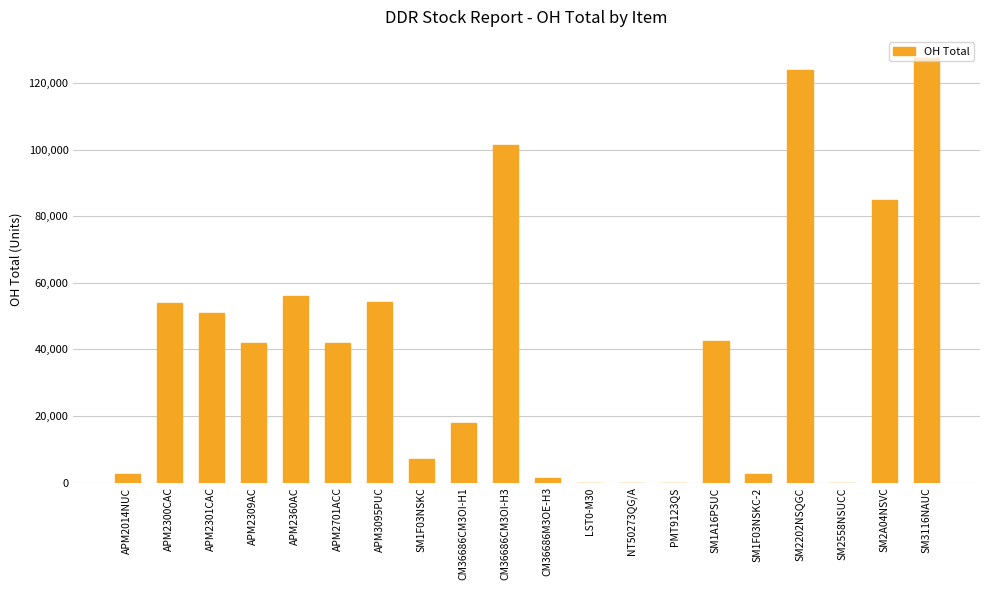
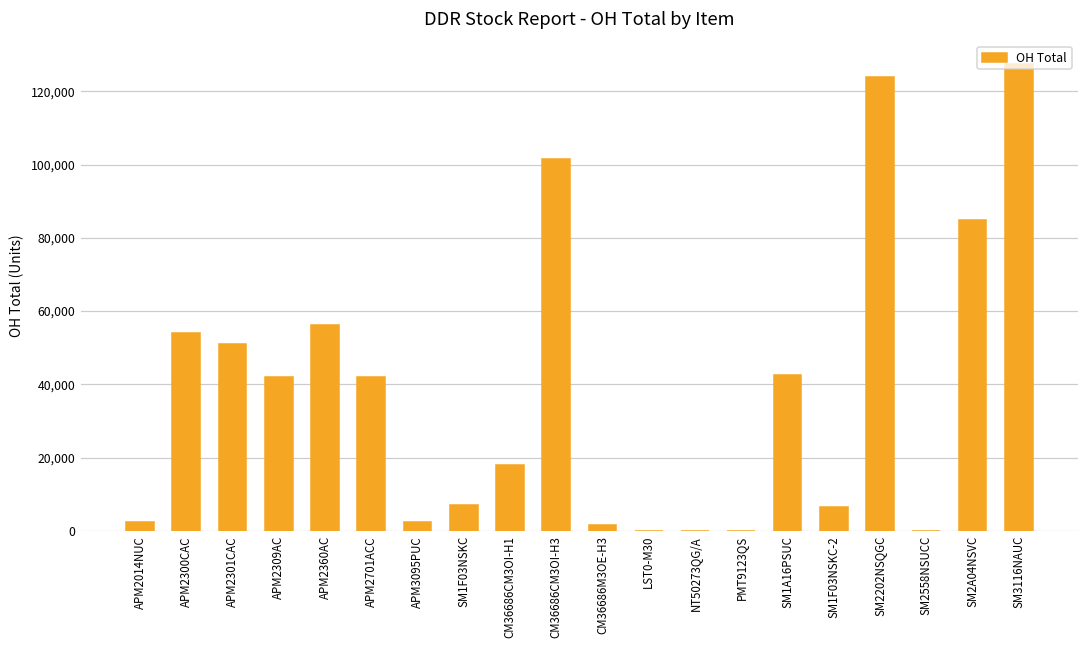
APM3095PUC: 54,000 -> 3,000
SM1F03NSKC-2: 3,000 -> 6,000
